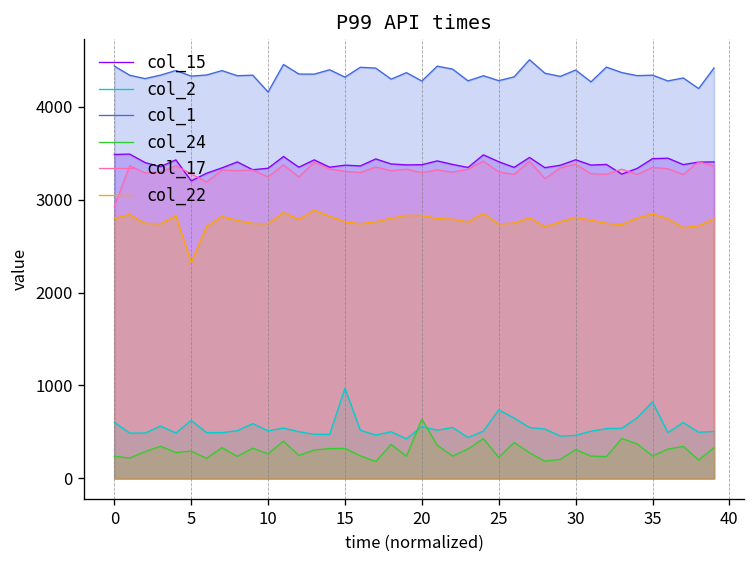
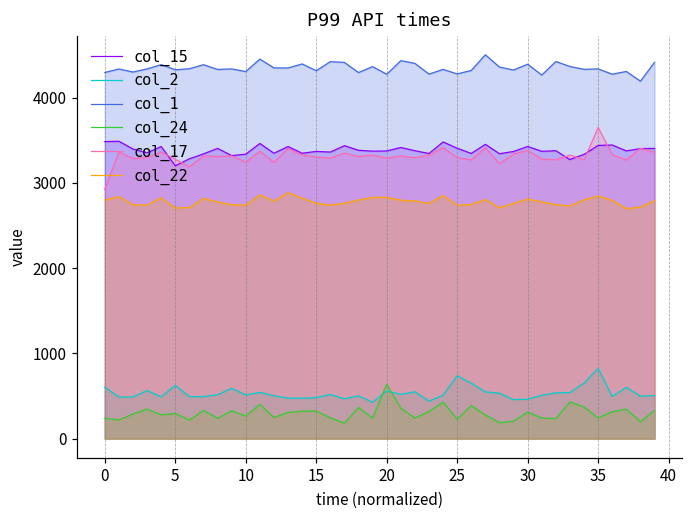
col_1, 0: 4400 -> 4300
col_22, 5: 2300 -> 2700
col_1, 10: 4200 -> 4300
col_2, 15: 1000 -> 500
col_17, 35: 3300 -> 3700
